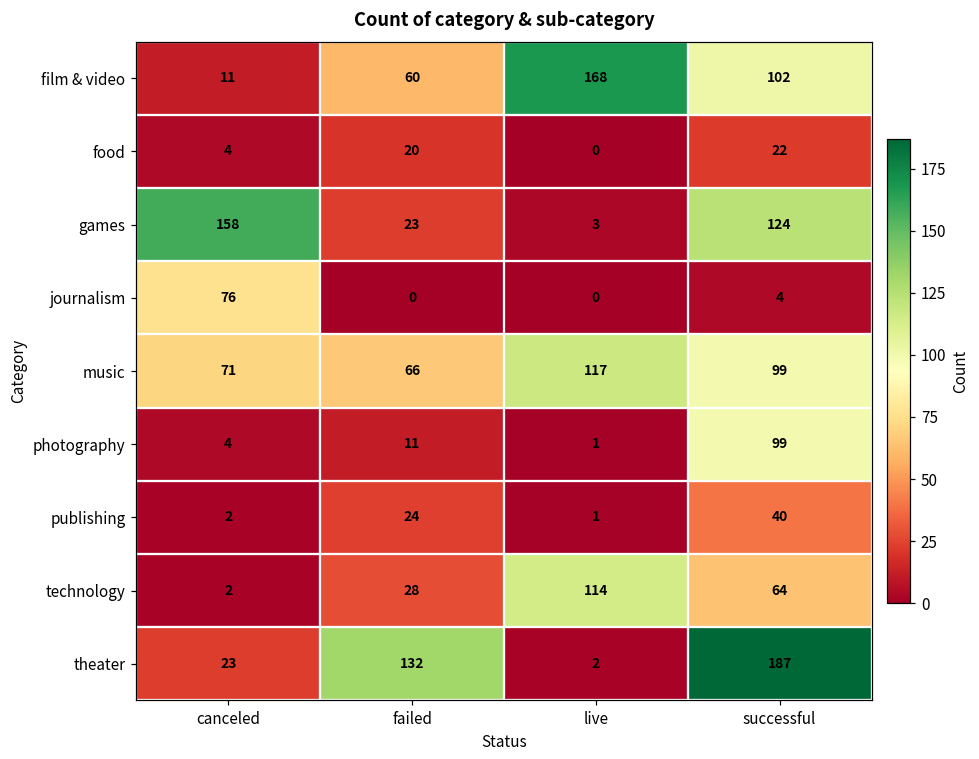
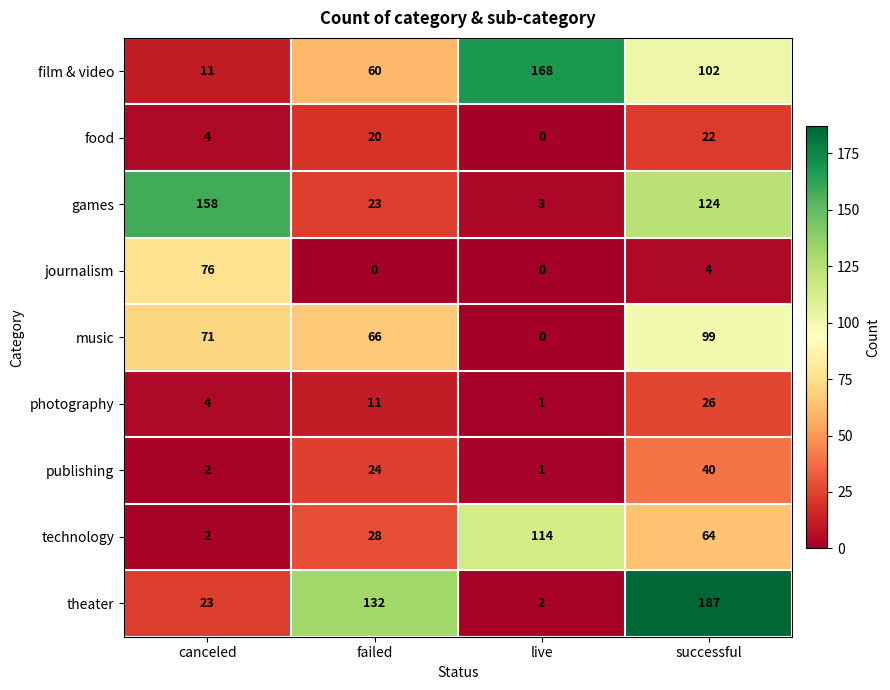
music, live: 117 -> 0
photography, successful: 99 -> 26
